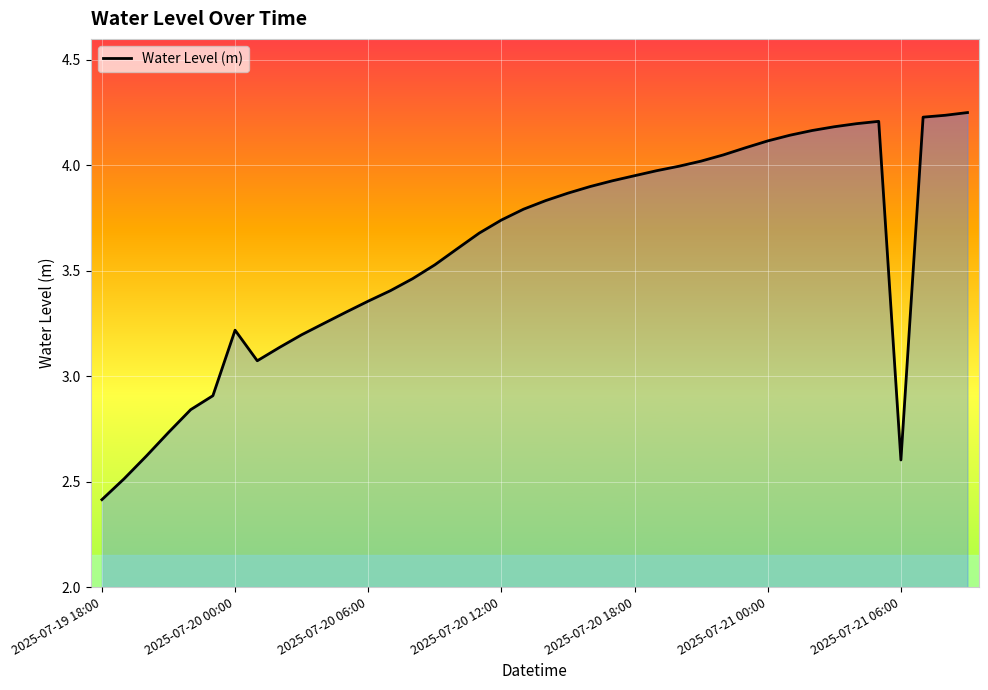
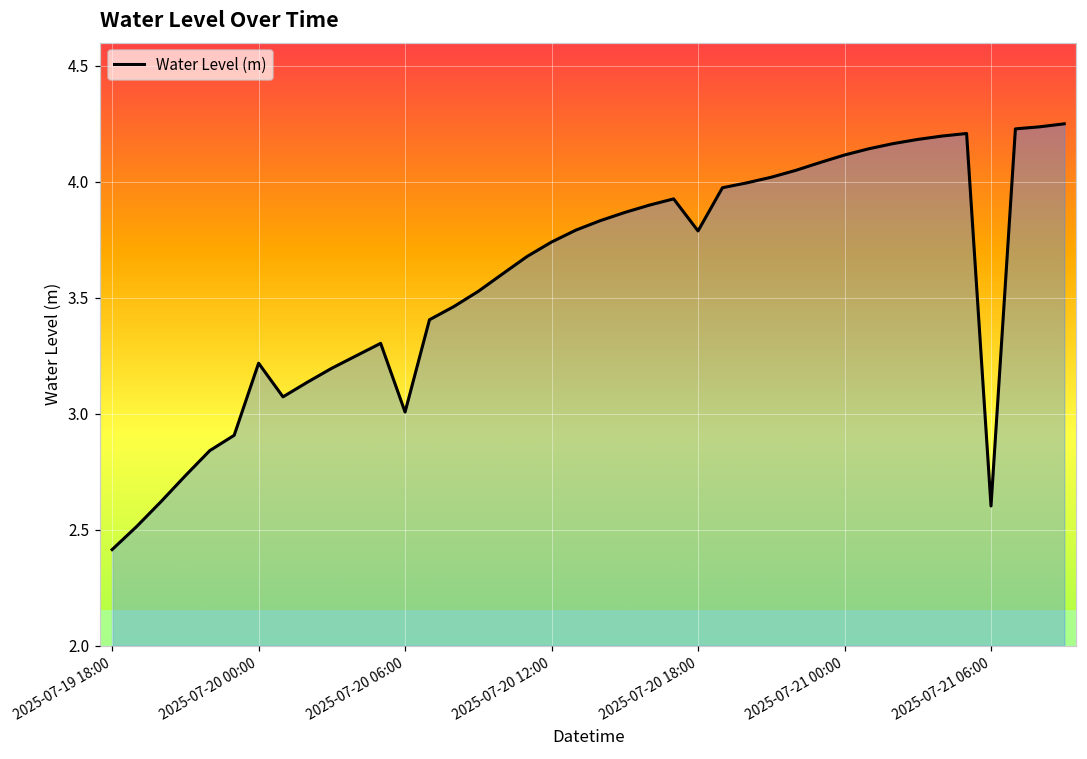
2025-07-20 06:00: 3.36 -> 3.01
2025-07-20 18:00: 3.95 -> 3.79
